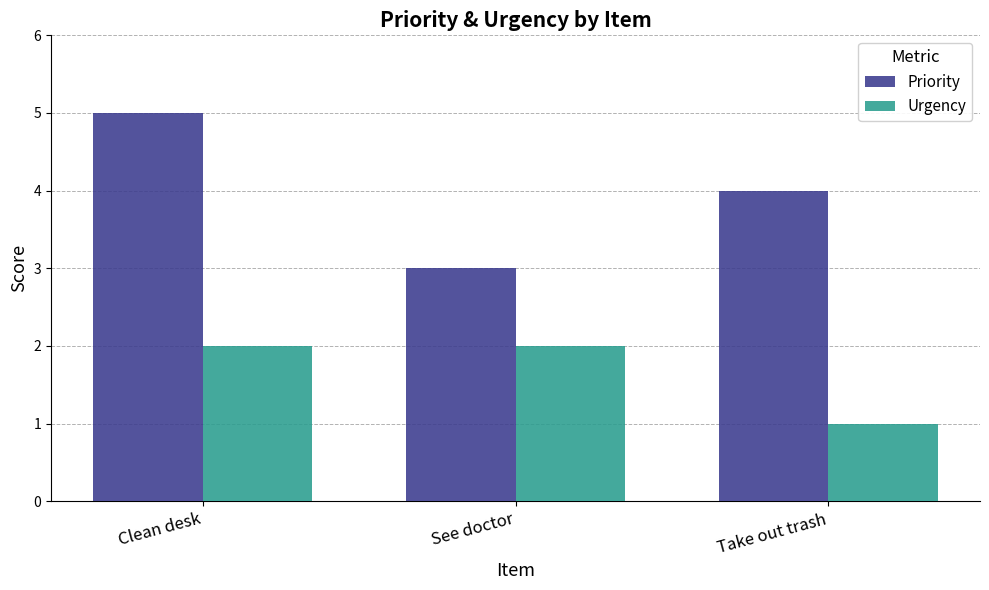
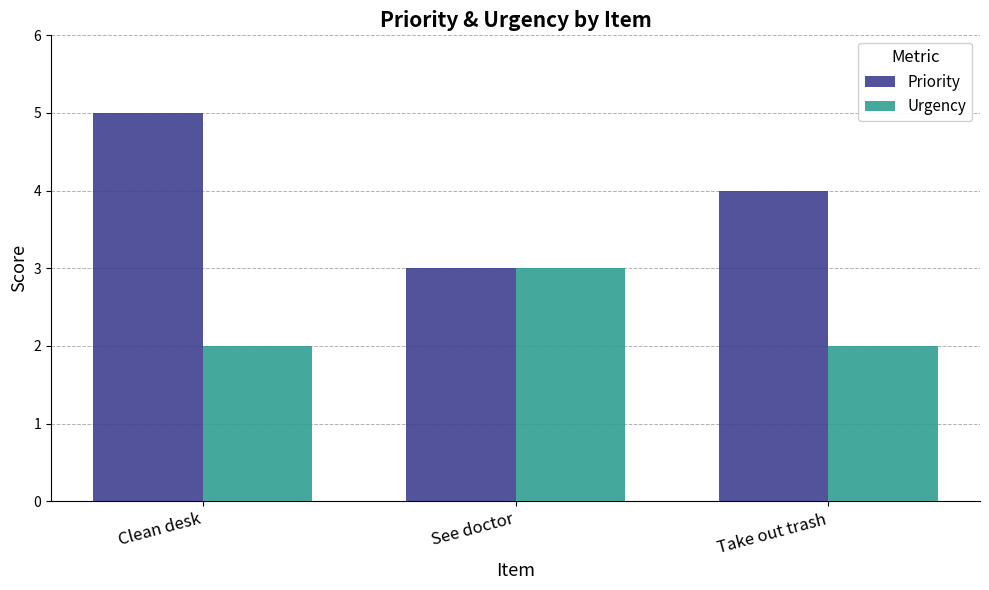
Urgency, See doctor: 2 -> 3
Urgency, Take out trash: 1 -> 2
